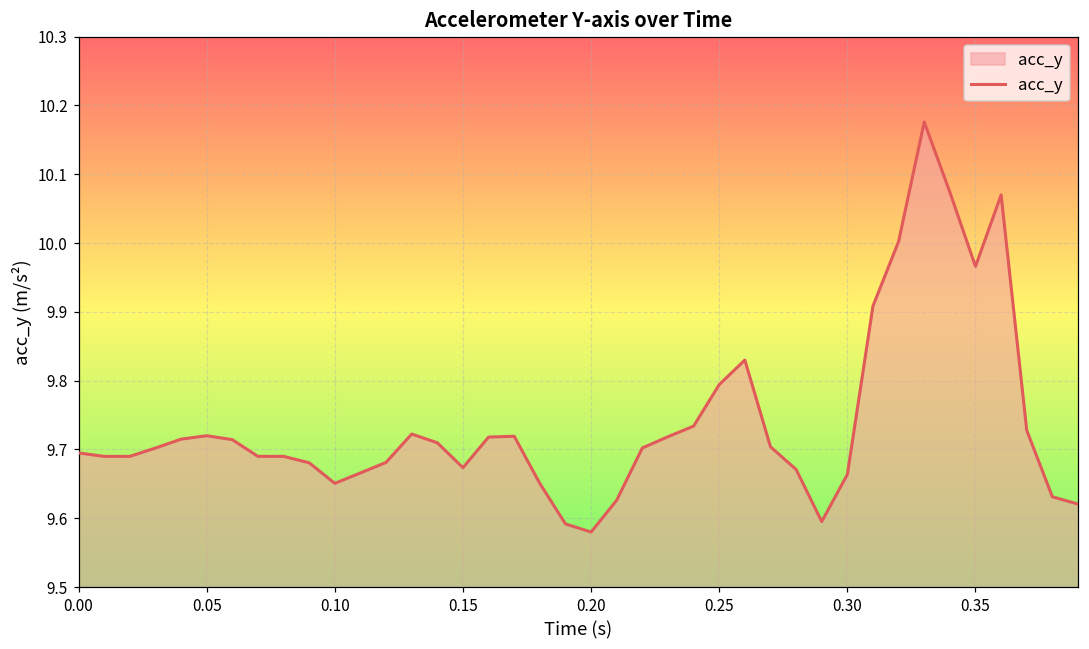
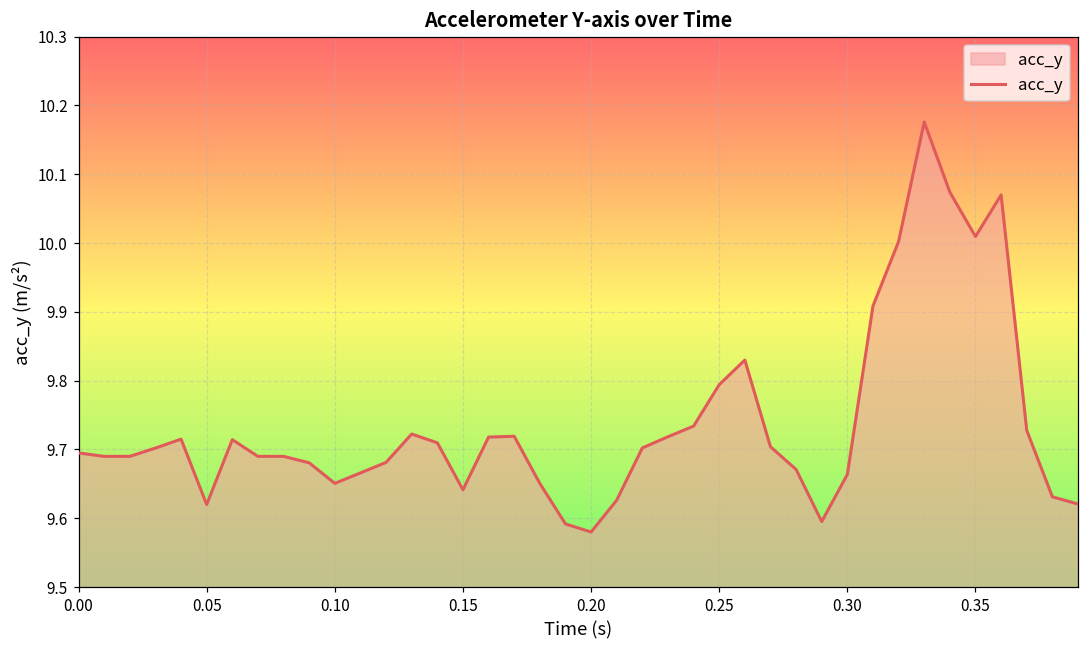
0.05: 9.72 -> 9.62
0.15: 9.67 -> 9.64
0.35: 9.97 -> 10.01
